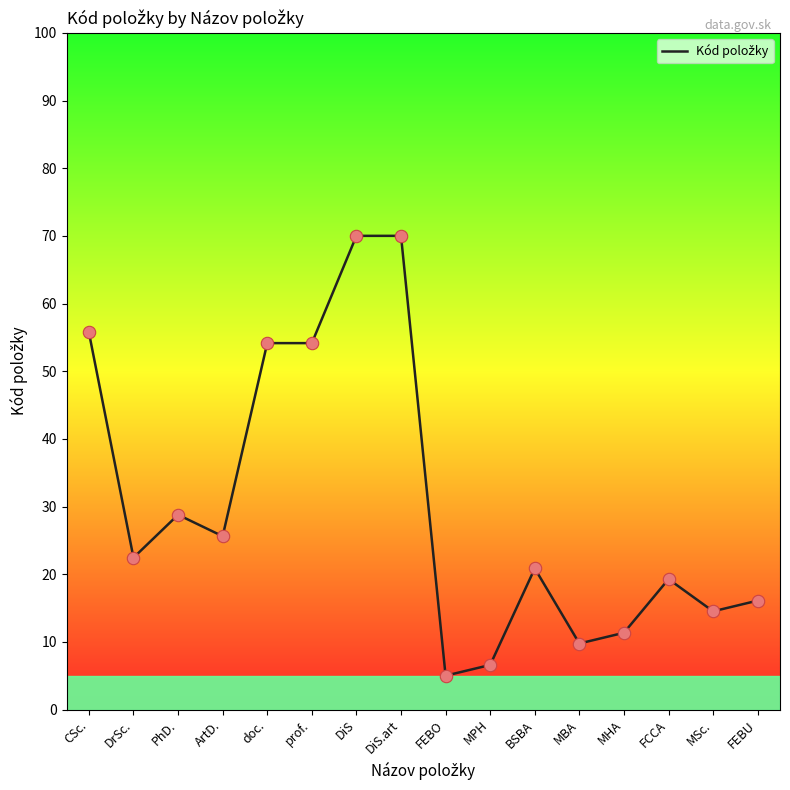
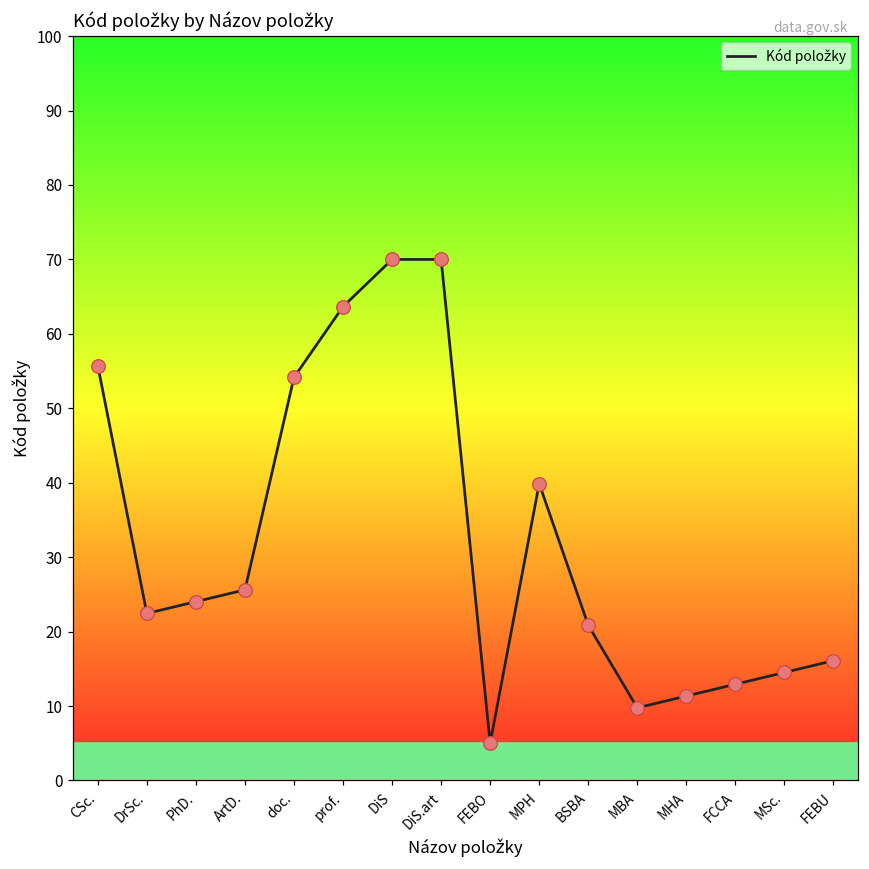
PhD.: 29 -> 24
prof.: 54 -> 64
MPH: 7 -> 40
FCCA: 19 -> 13
